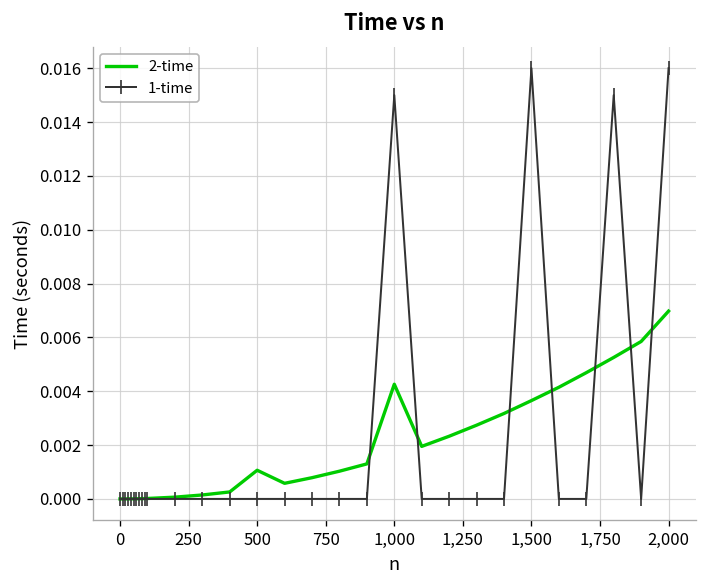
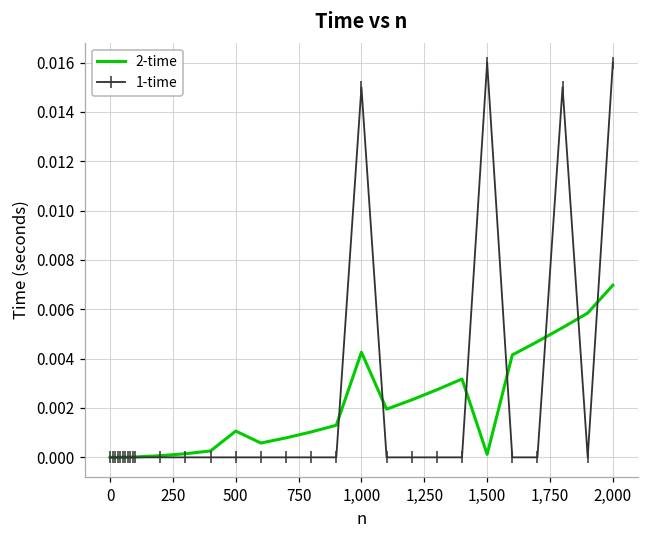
2-time, 1,500: 0.0037 -> 0.0001
